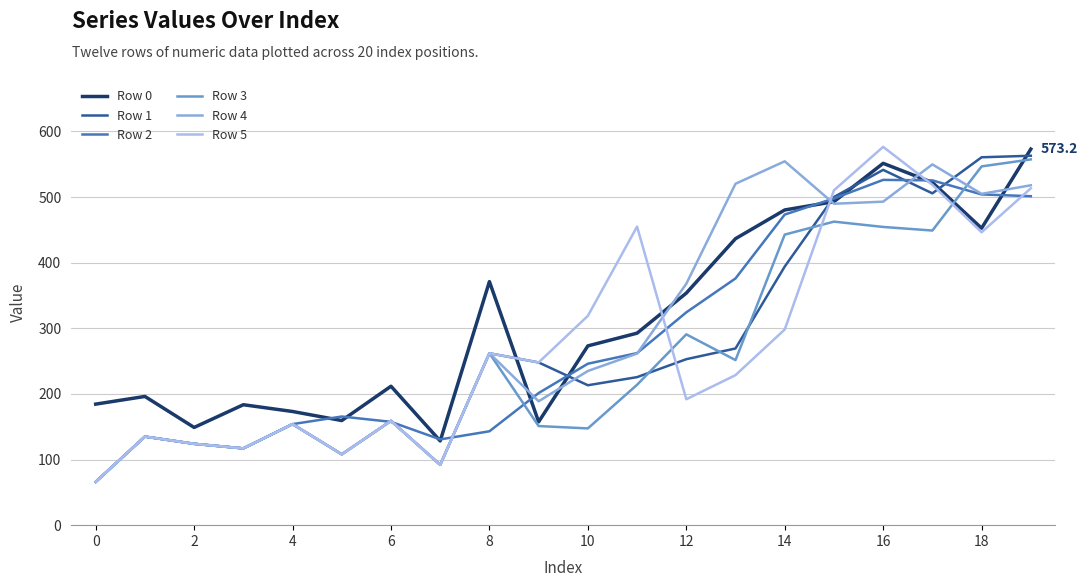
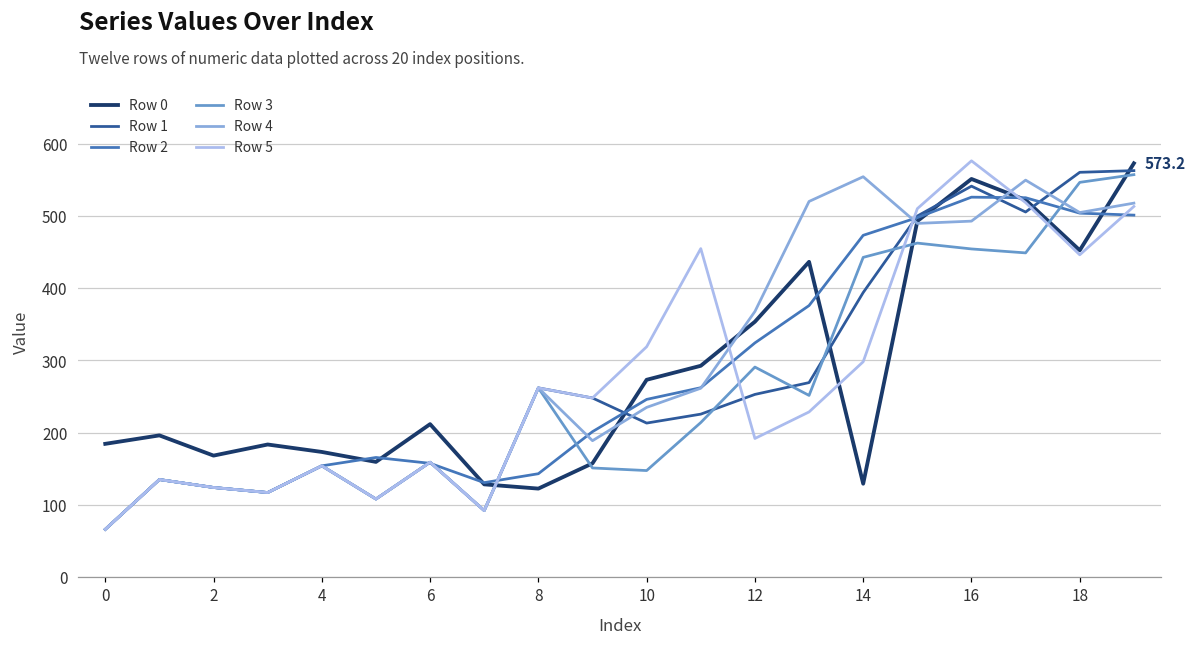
Row 0, 2: 150 -> 170
Row 0, 8: 370 -> 120
Row 0, 14: 480 -> 130
